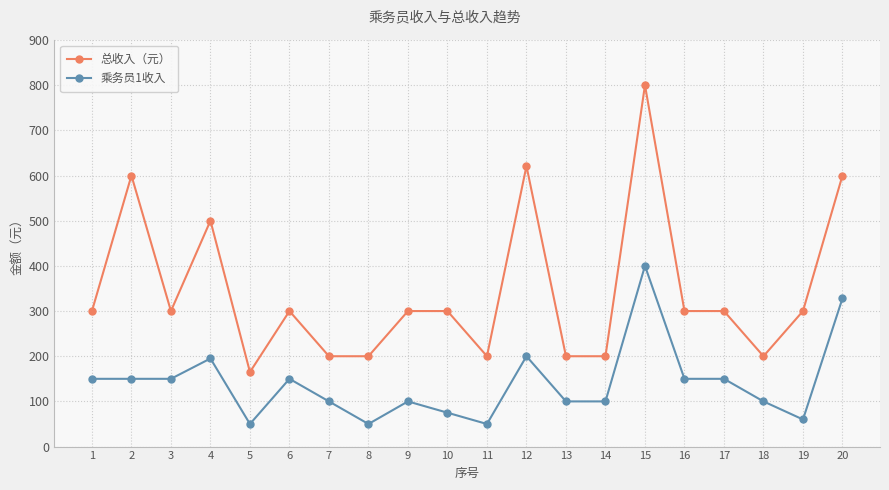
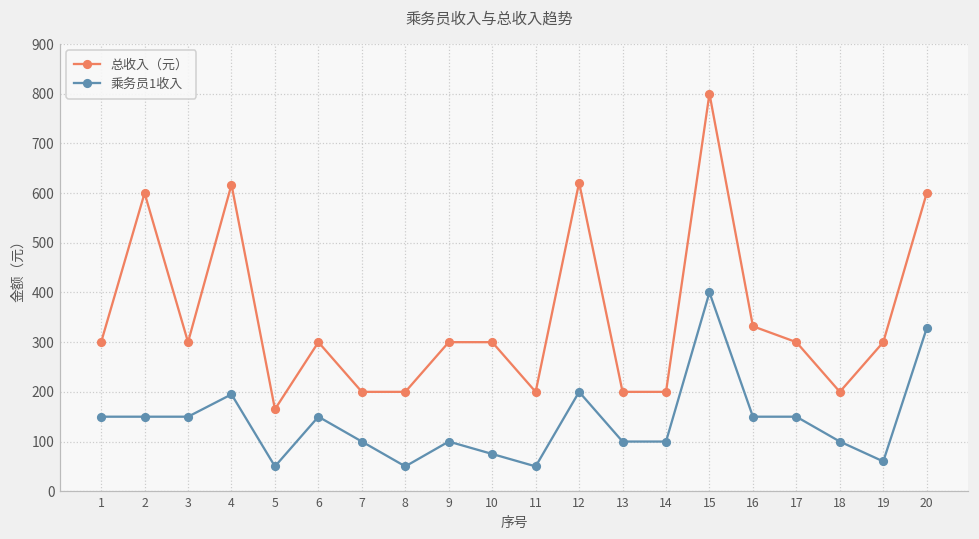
总收入（元）, 4: 500 -> 620
总收入（元）, 16: 300 -> 330
